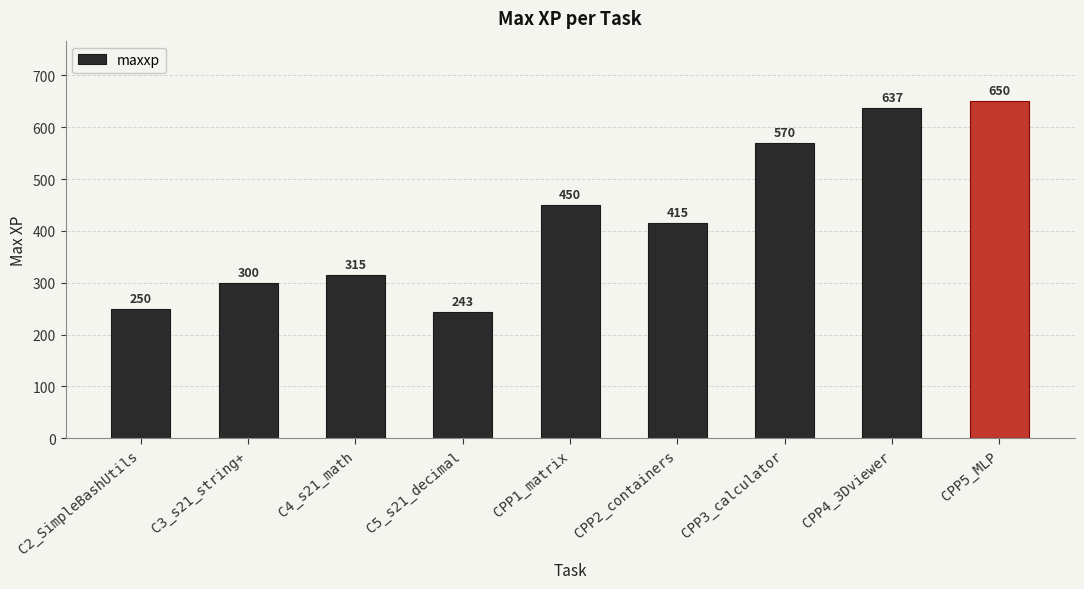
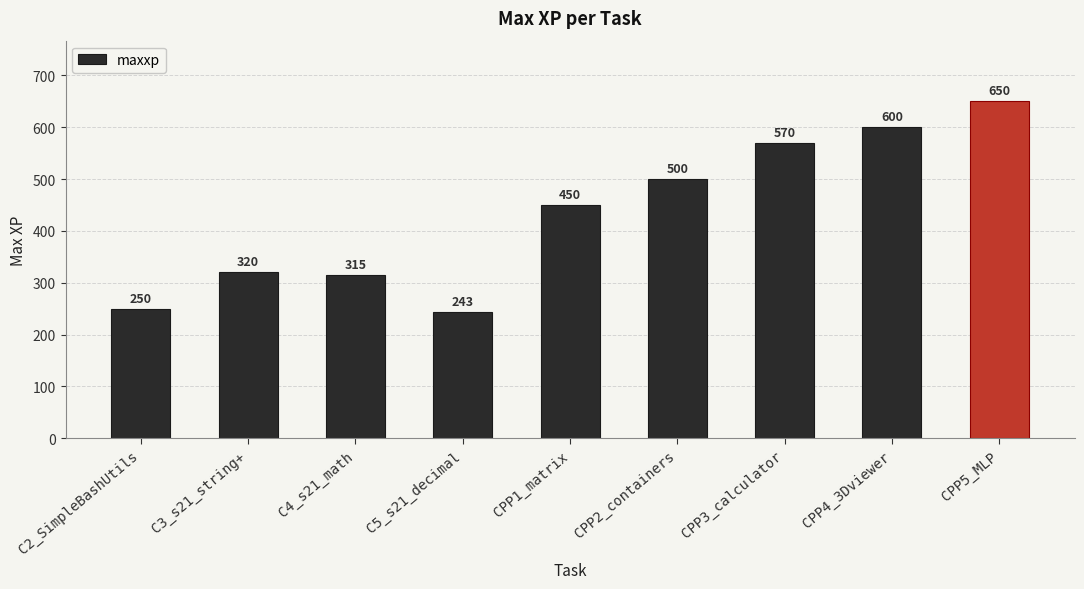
C3_s21_string+: 300 -> 320
CPP2_containers: 415 -> 500
CPP4_3Dviewer: 637 -> 600
